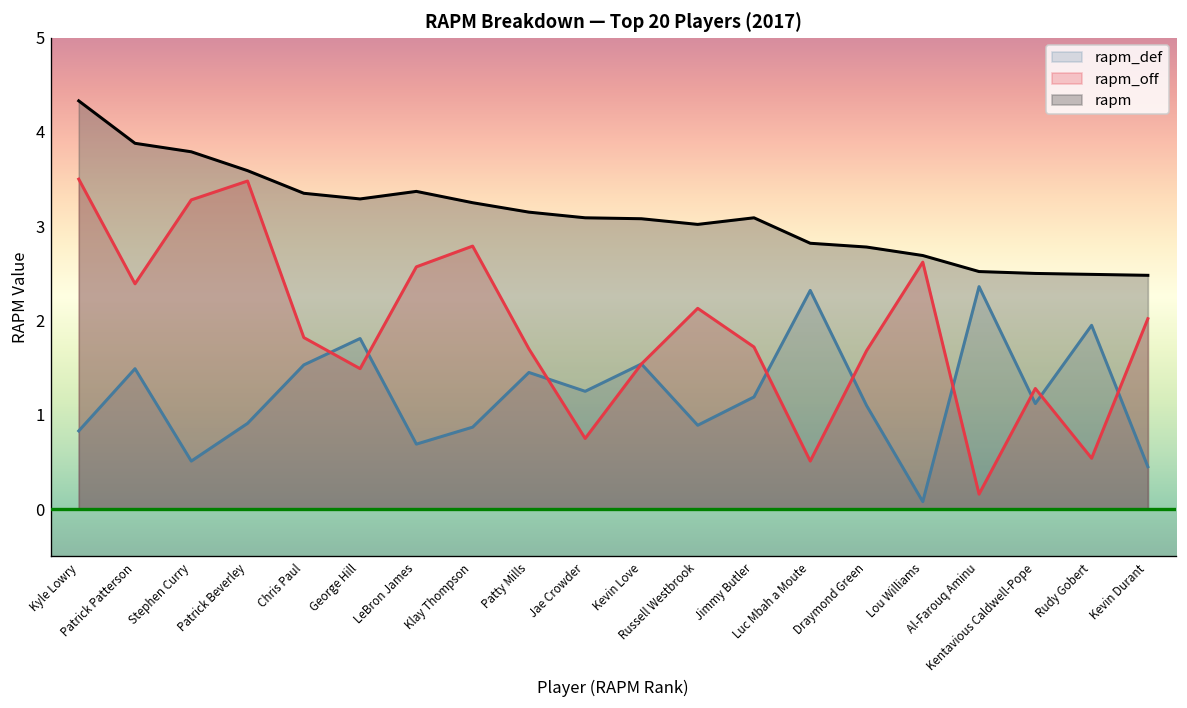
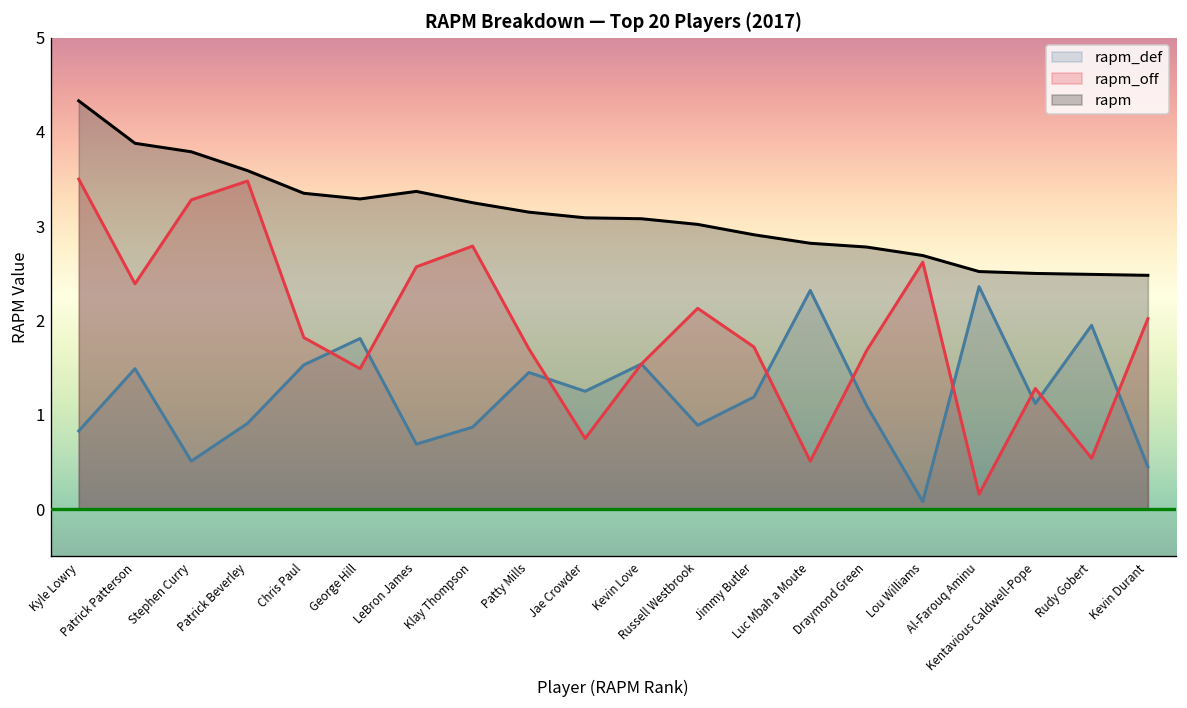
rapm, Jimmy Butler: 3.1 -> 2.9
